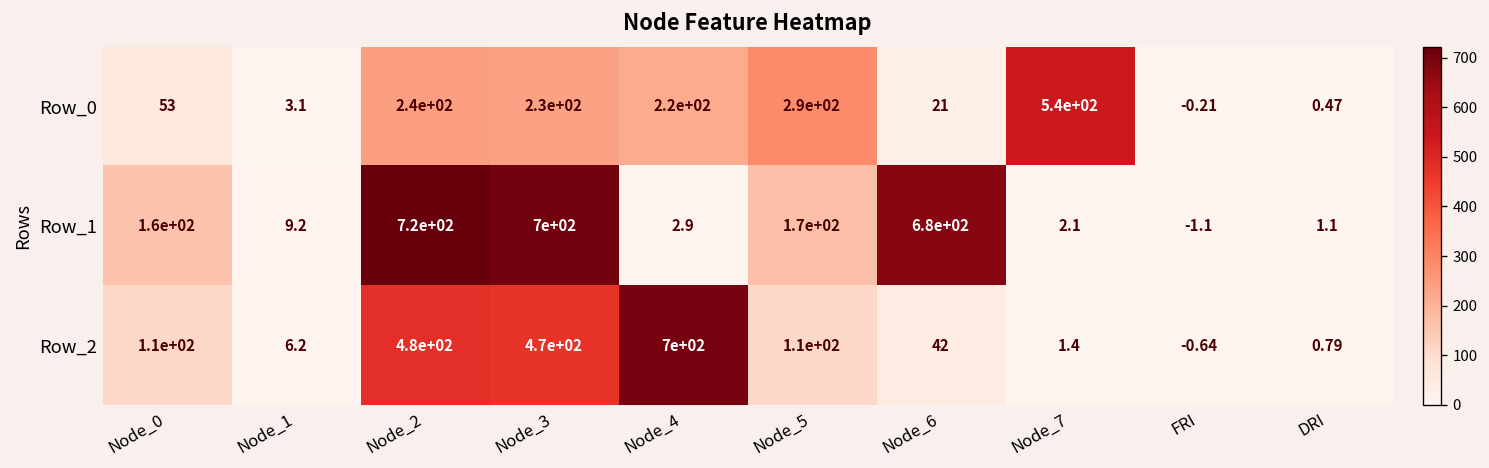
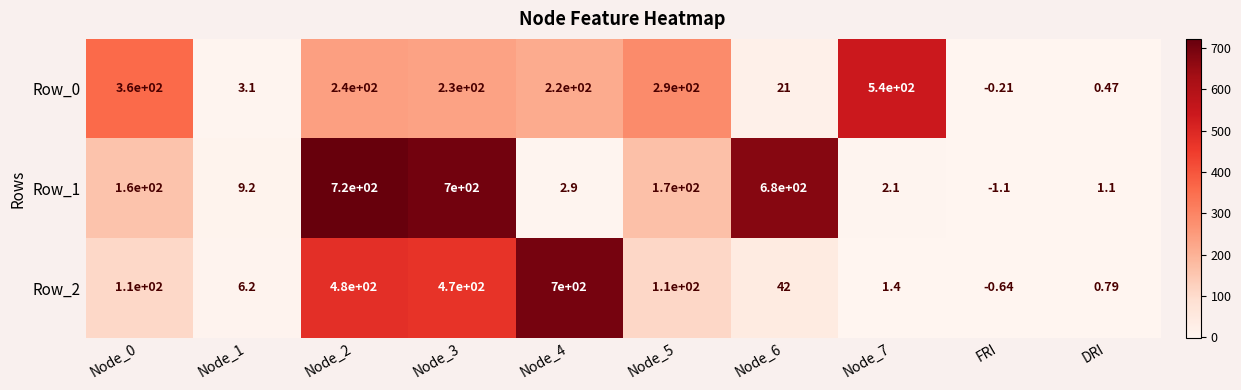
Row_0, Node_0: 53 -> 3.6e+02
